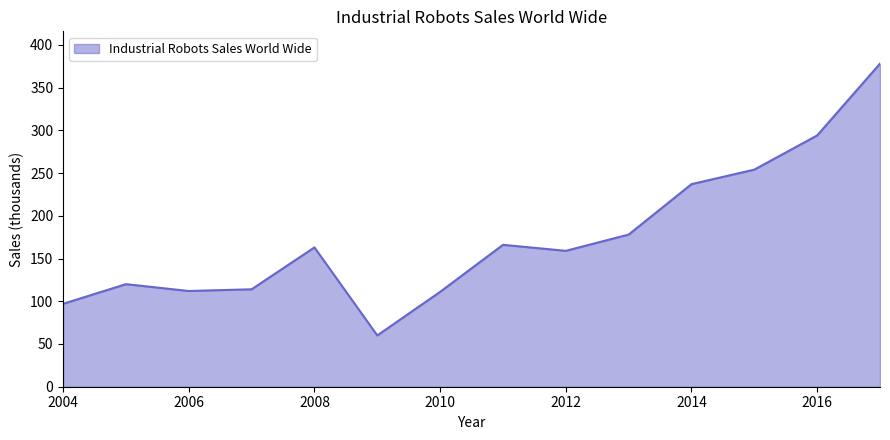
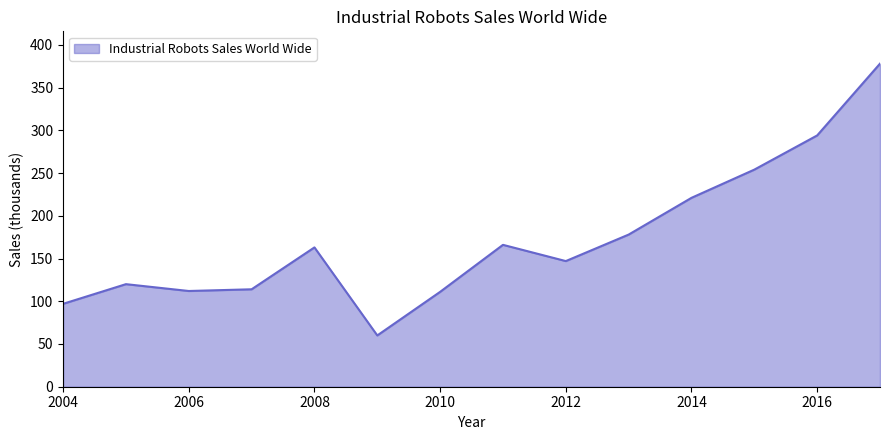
2012: 160 -> 150
2014: 240 -> 220
